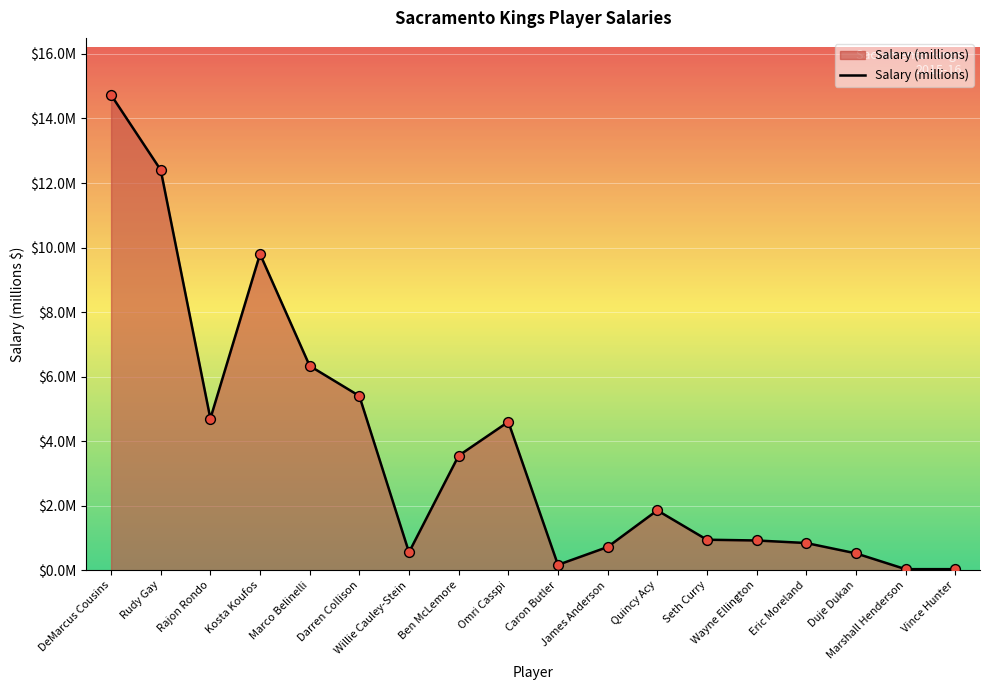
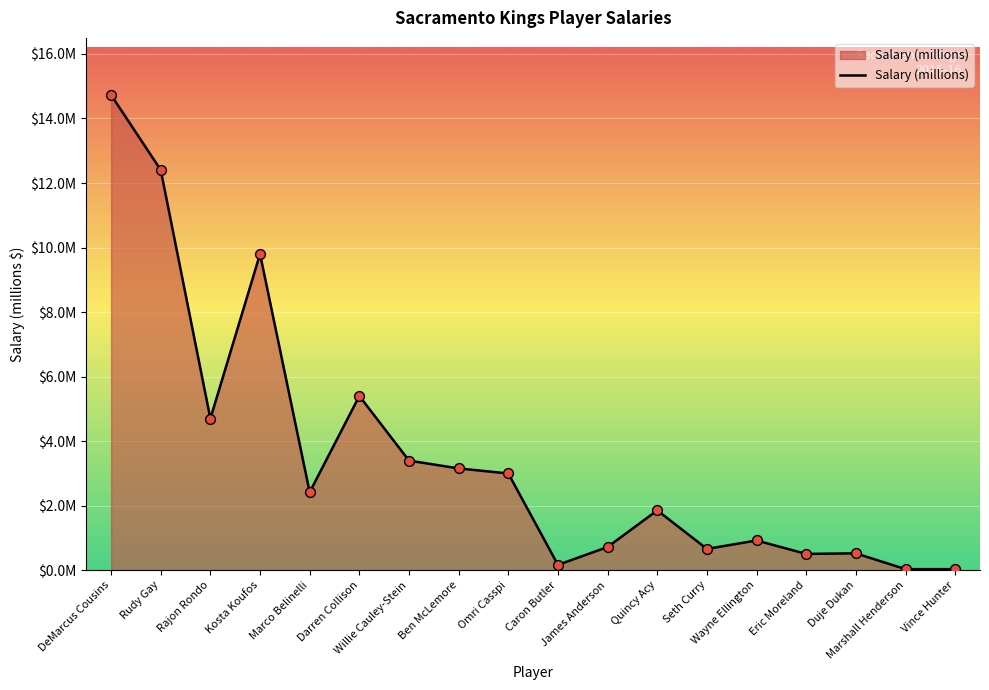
Marco Belinelli: $6300000 -> $2400000
Willie Cauley-Stein: $600000 -> $3400000
Ben McLemore: $3600000 -> $3200000
Omri Casspi: $4600000 -> $3000000
Seth Curry: $900000 -> $700000
Eric Moreland: $800000 -> $500000
